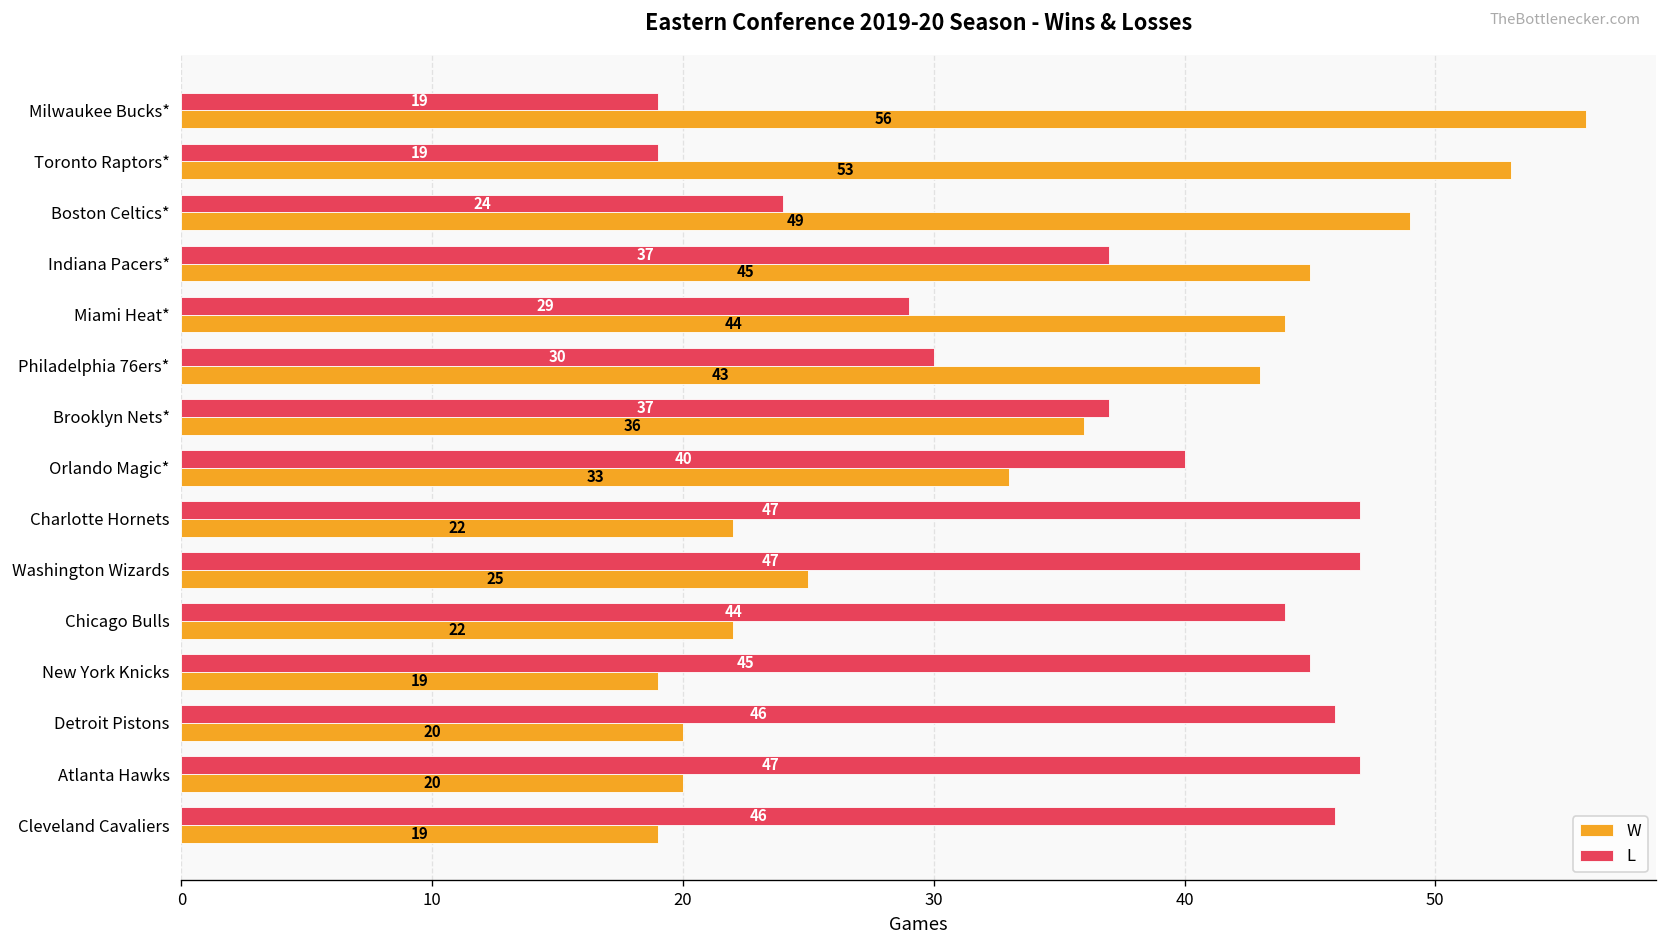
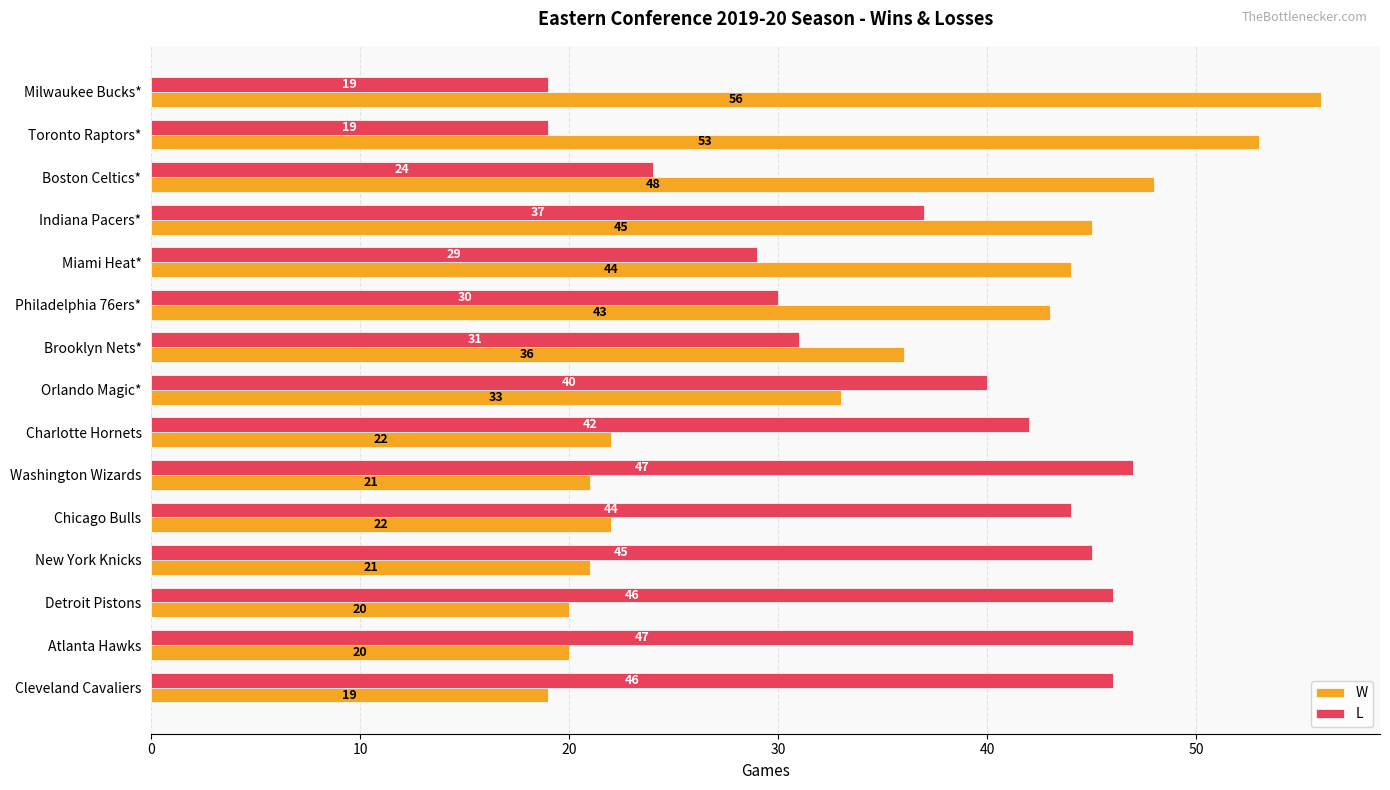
W, Boston Celtics*: 49 -> 48
L, Brooklyn Nets*: 37 -> 31
L, Charlotte Hornets: 47 -> 42
W, Washington Wizards: 25 -> 21
W, New York Knicks: 19 -> 21
